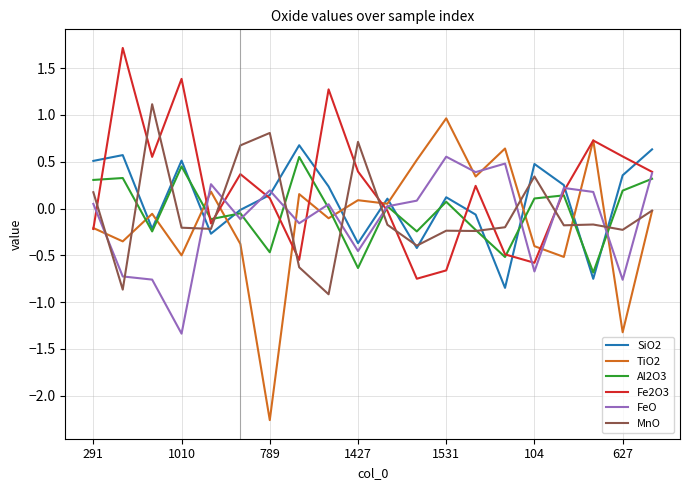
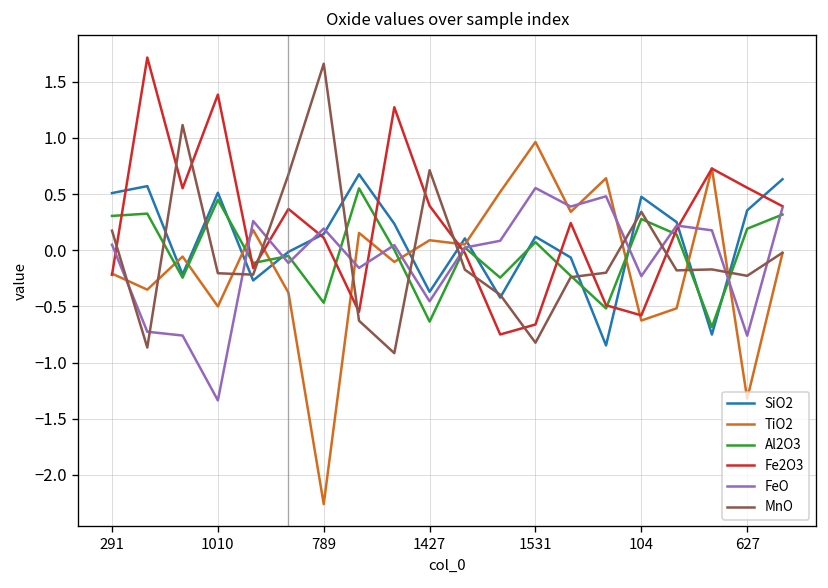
MnO, 789: 0.8 -> 1.7
MnO, 1531: -0.2 -> -0.8
TiO2, 104: -0.4 -> -0.6
Al2O3, 104: 0.1 -> 0.3
FeO, 104: -0.7 -> -0.2
